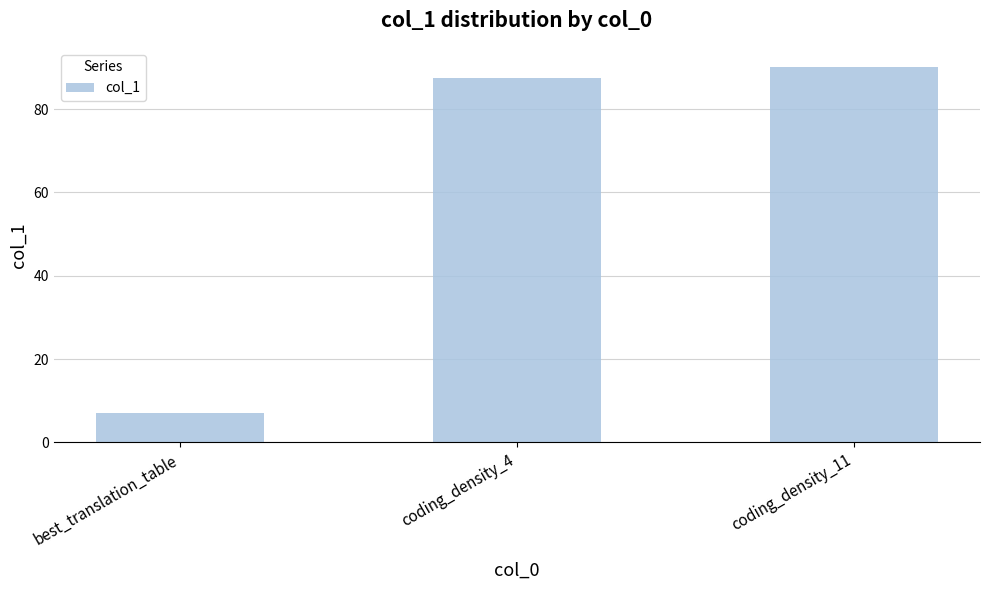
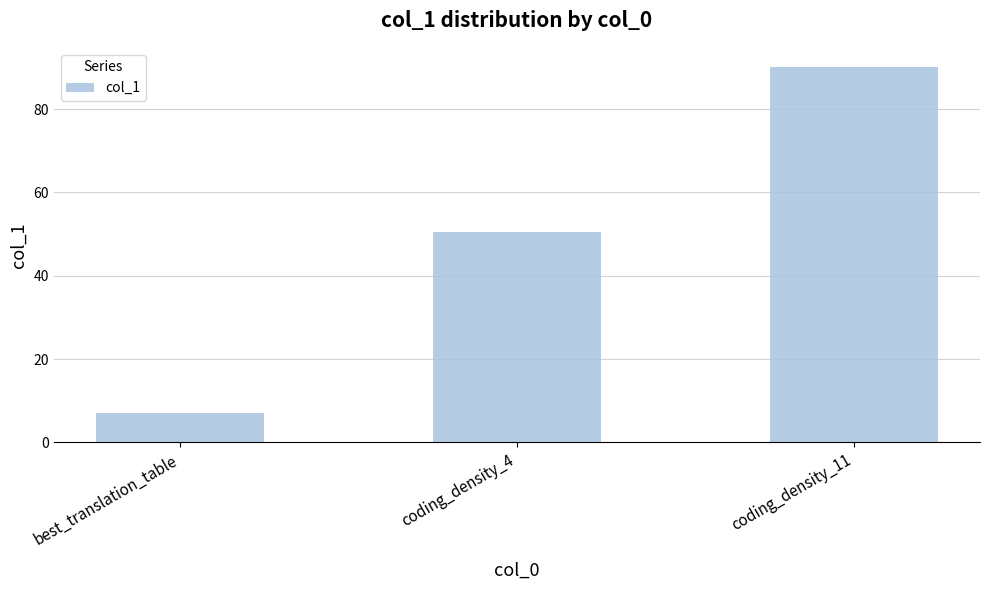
coding_density_4: 87 -> 51
